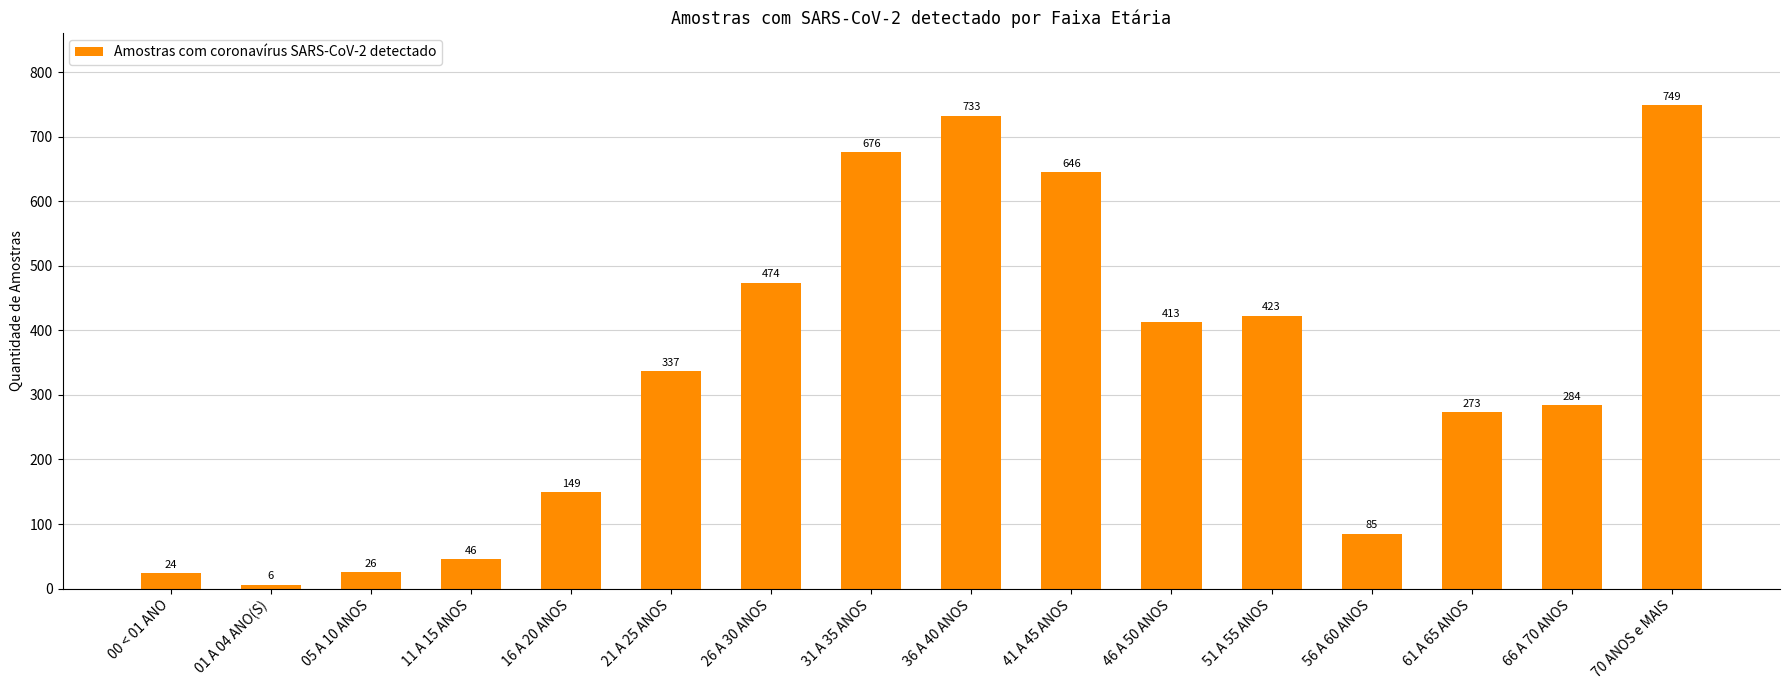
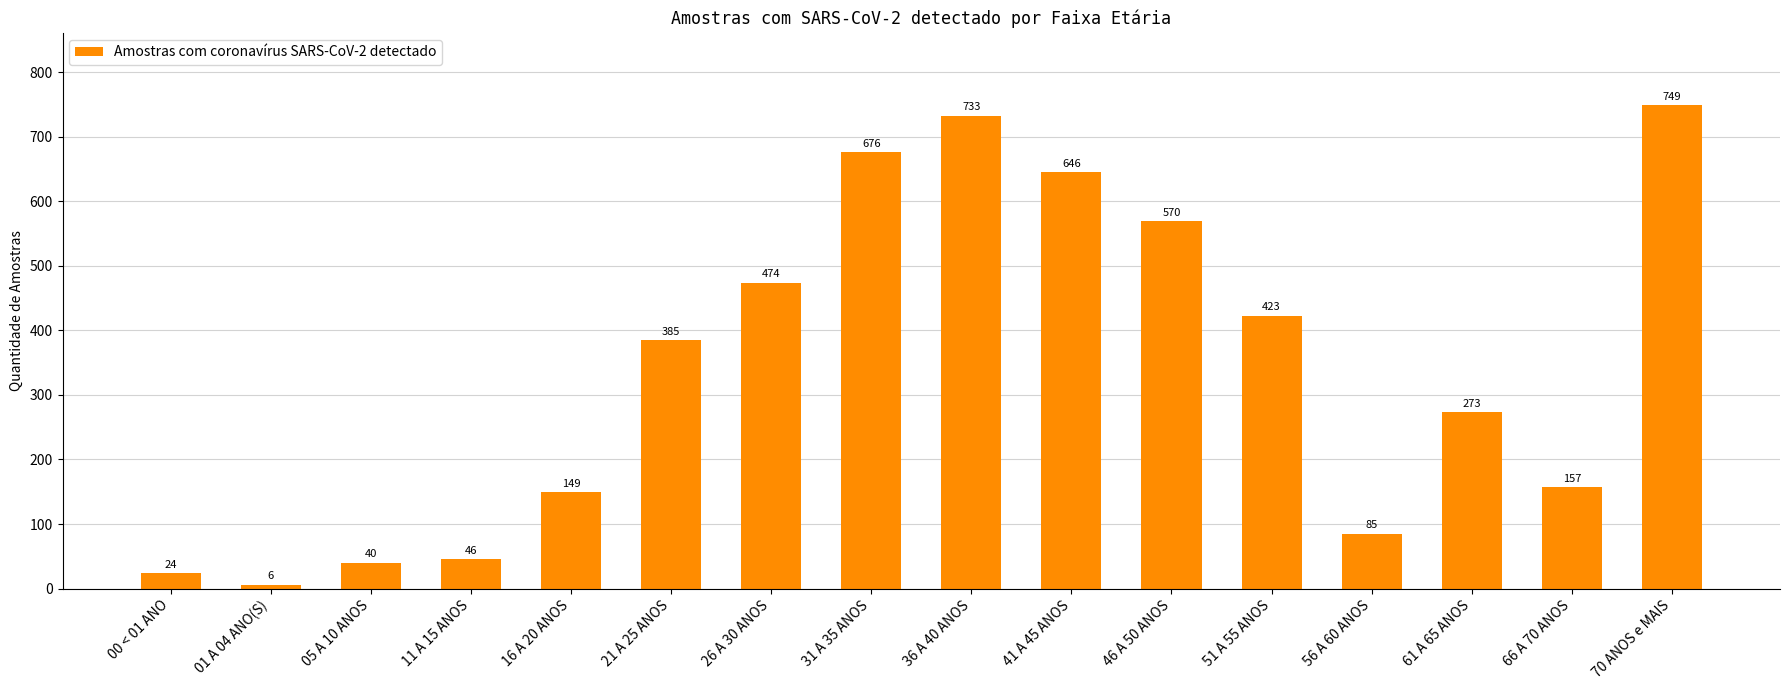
05 A 10 ANOS: 26 -> 40
21 A 25 ANOS: 337 -> 385
46 A 50 ANOS: 413 -> 570
66 A 70 ANOS: 284 -> 157
